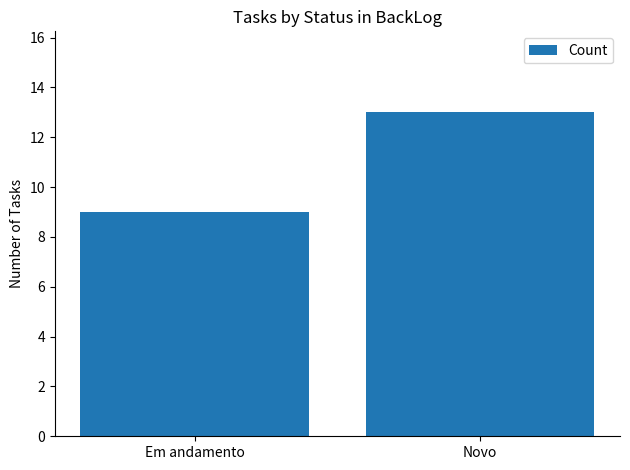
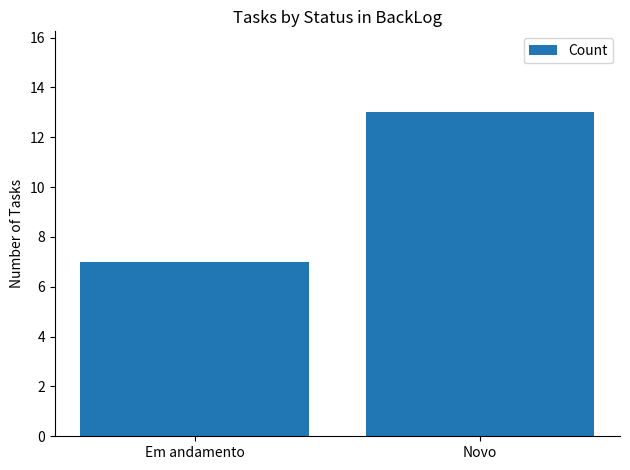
Em andamento: 9 -> 7
